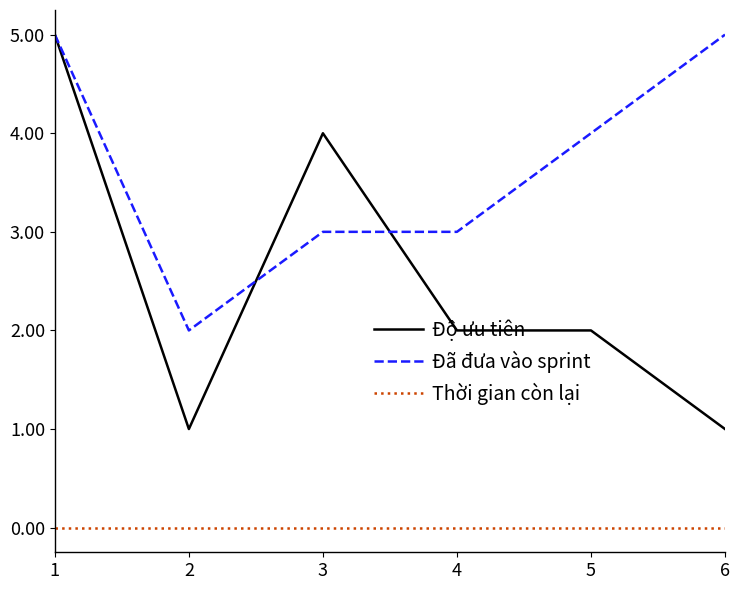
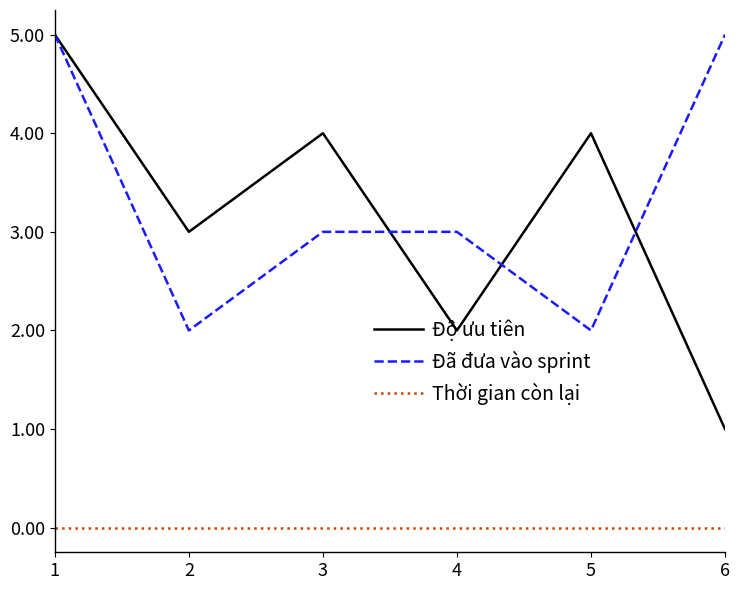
Độ ưu tiên, 2: 1 -> 3
Độ ưu tiên, 5: 2 -> 4
Đã đưa vào sprint, 5: 4 -> 2
